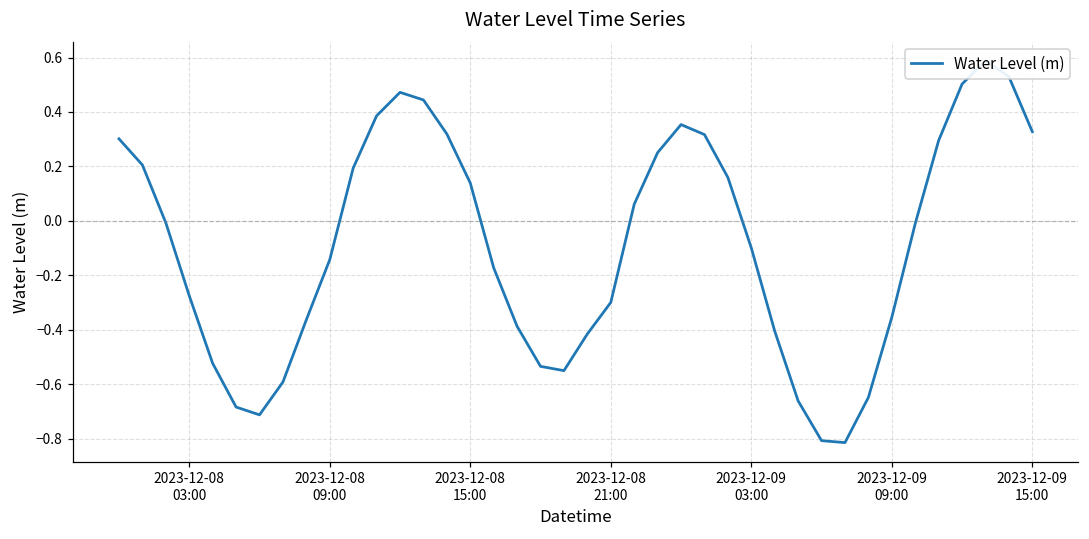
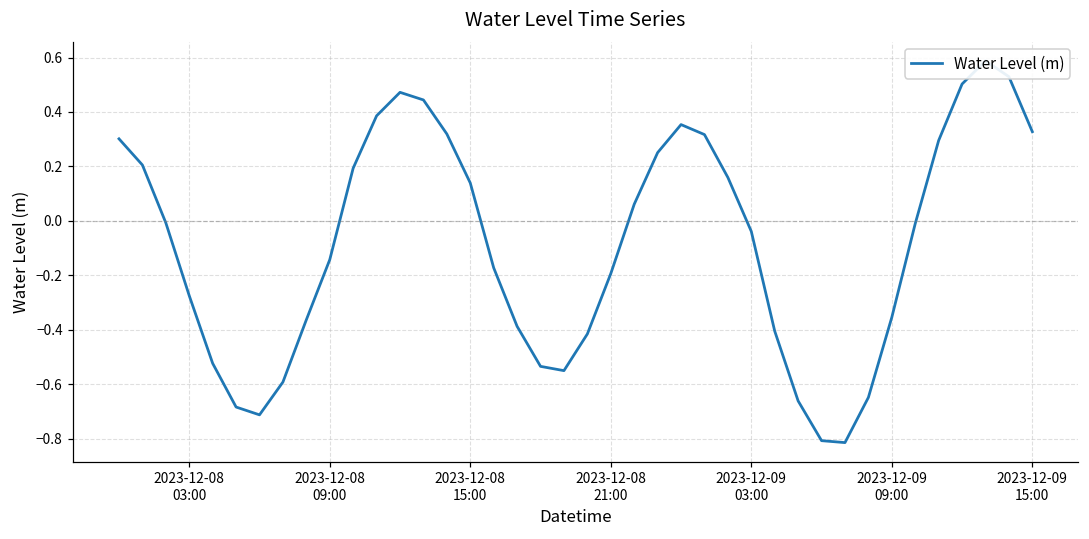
2023-12-08 21:00: -0.30 -> -0.19
2023-12-09 03:00: -0.10 -> -0.04
